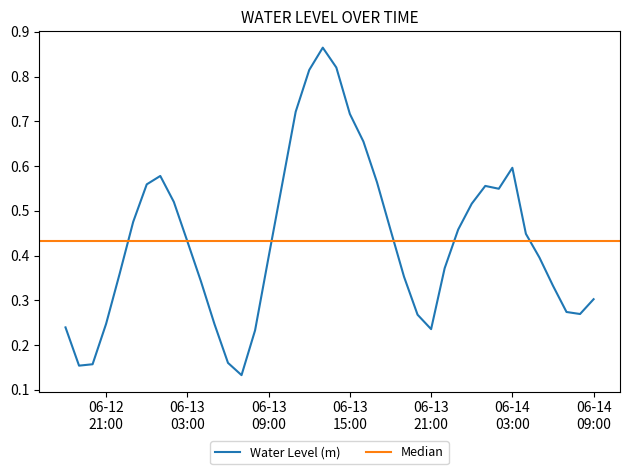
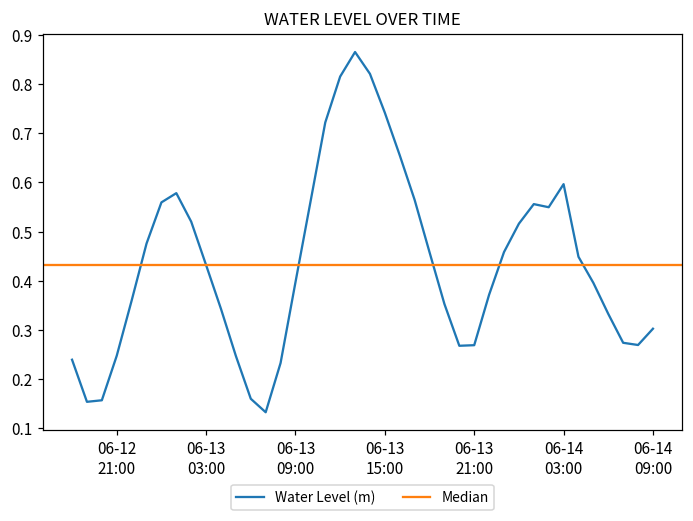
06-13 15:00: 0.72 -> 0.74
06-13 21:00: 0.24 -> 0.27
